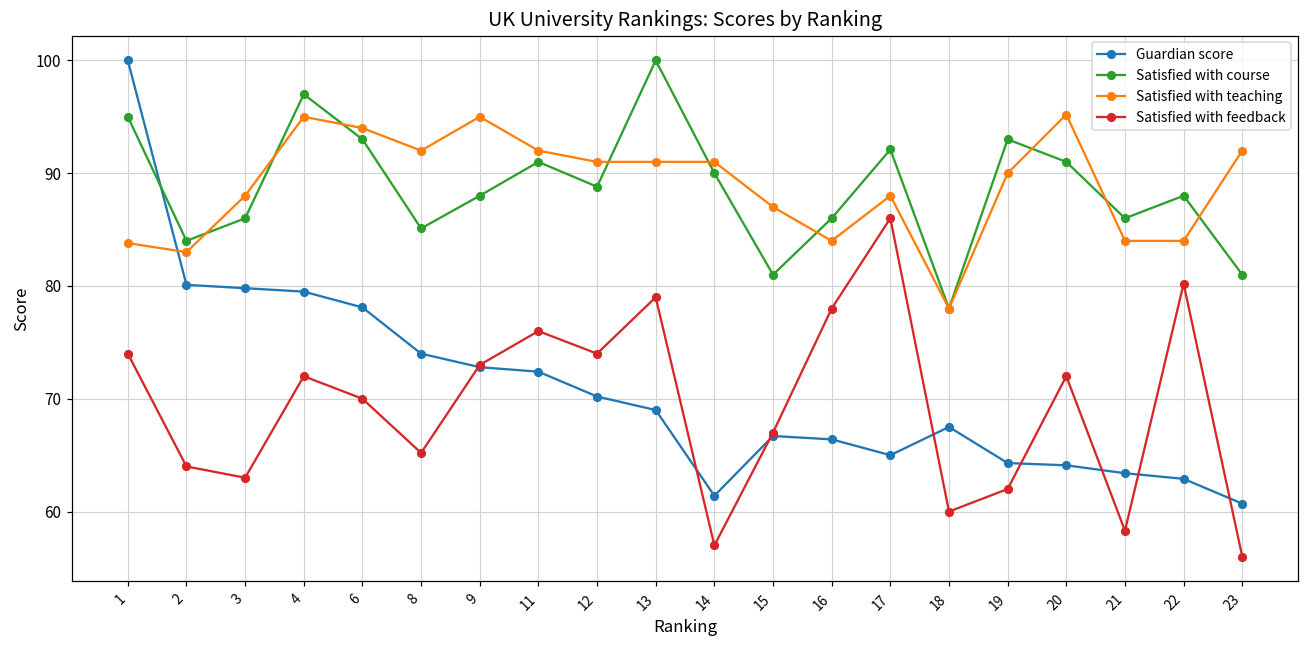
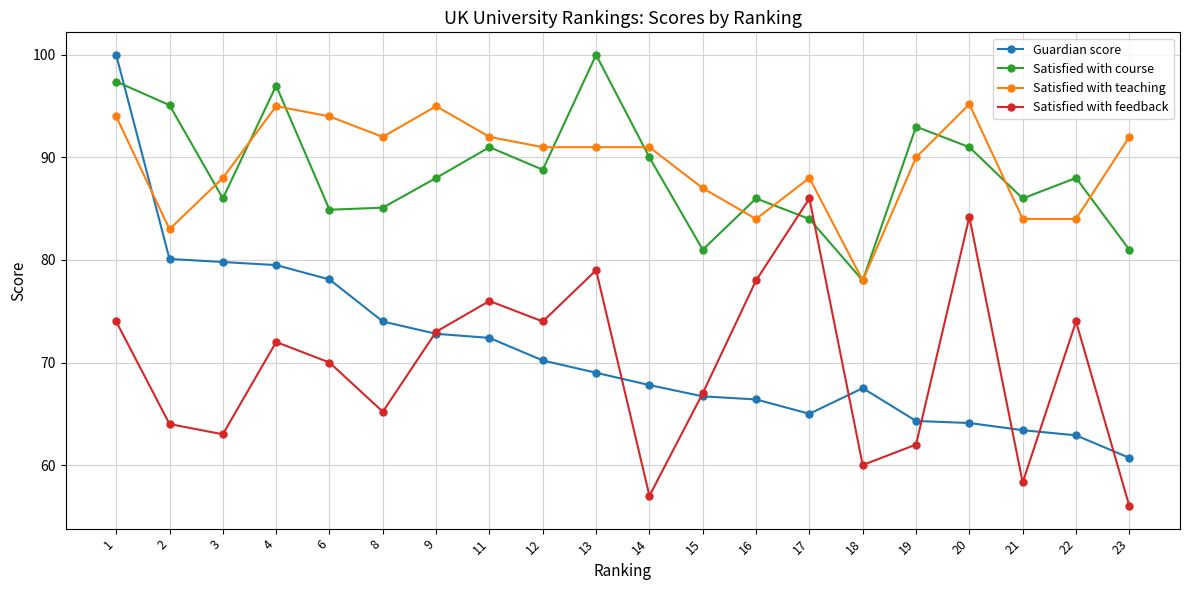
Satisfied with course, 1: 95.0 -> 97.4
Satisfied with teaching, 1: 83.8 -> 94.0
Satisfied with course, 2: 84.0 -> 95.1
Satisfied with course, 6: 93.0 -> 84.9
Guardian score, 14: 61.4 -> 67.8
Satisfied with course, 17: 92.1 -> 84.0
Satisfied with feedback, 20: 72.0 -> 84.2
Satisfied with feedback, 22: 80.2 -> 74.0
